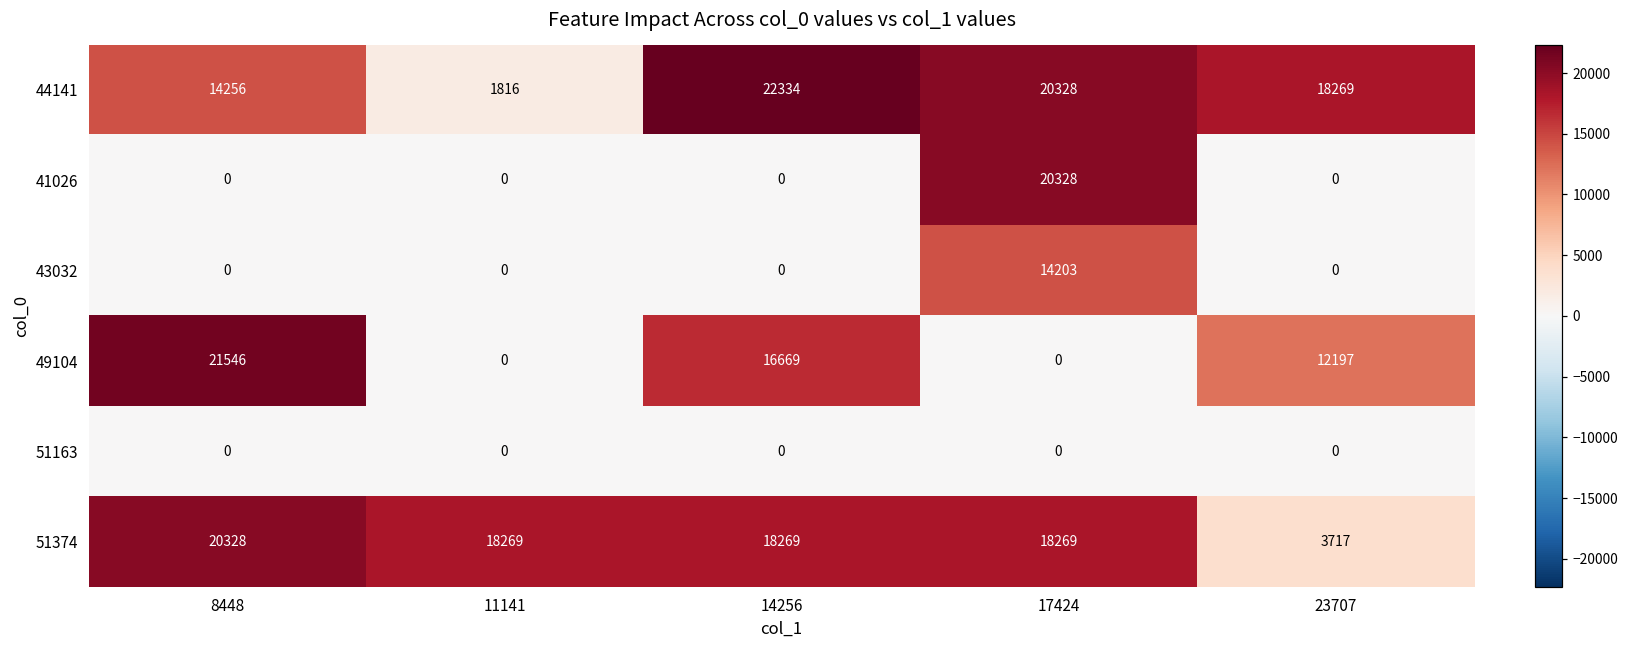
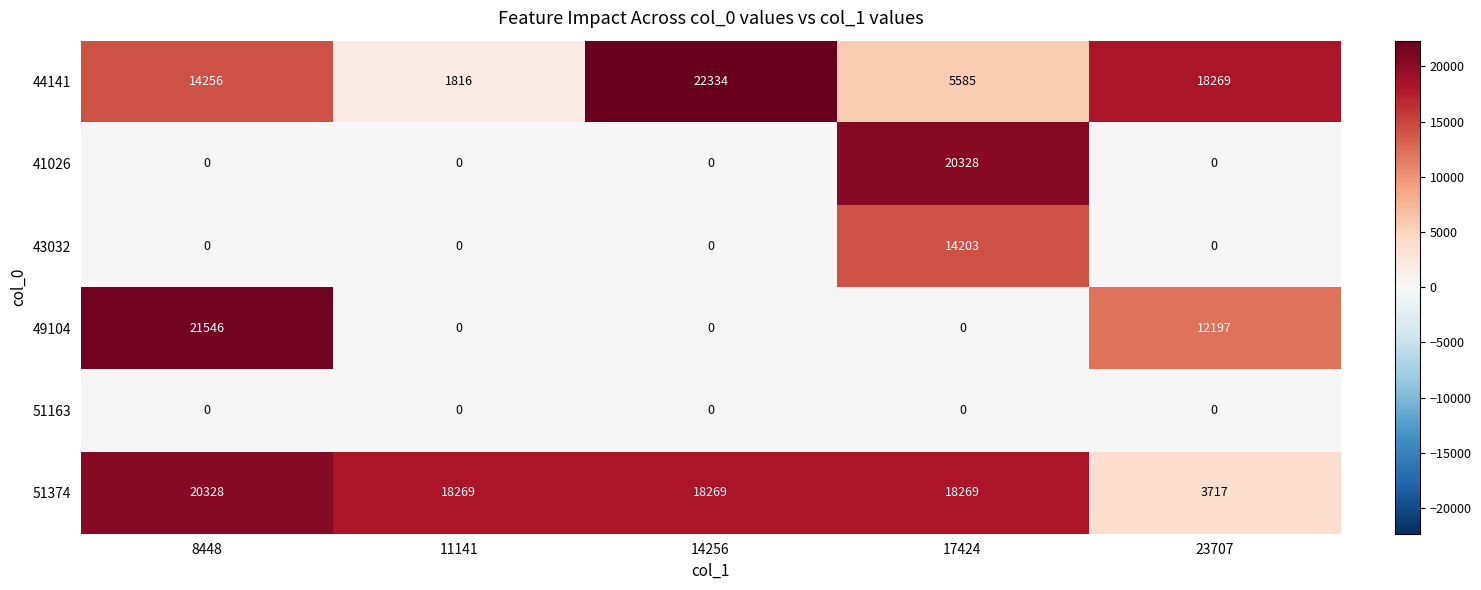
44141, 17424: 20328 -> 5585
49104, 14256: 16669 -> 0
